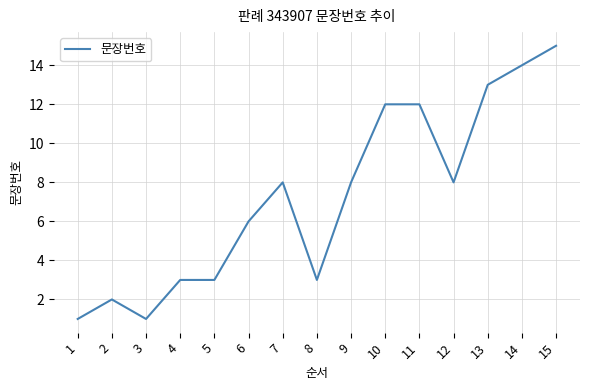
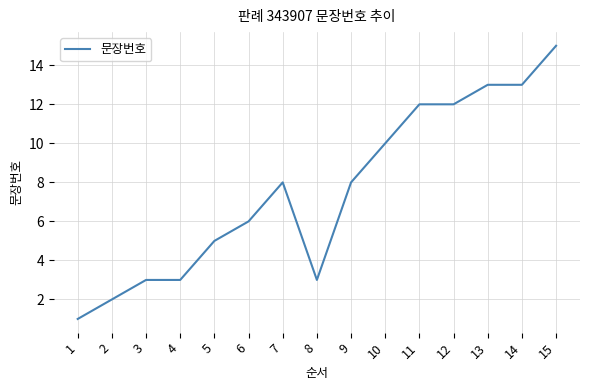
3: 1 -> 3
5: 3 -> 5
10: 12 -> 10
12: 8 -> 12
14: 14 -> 13
